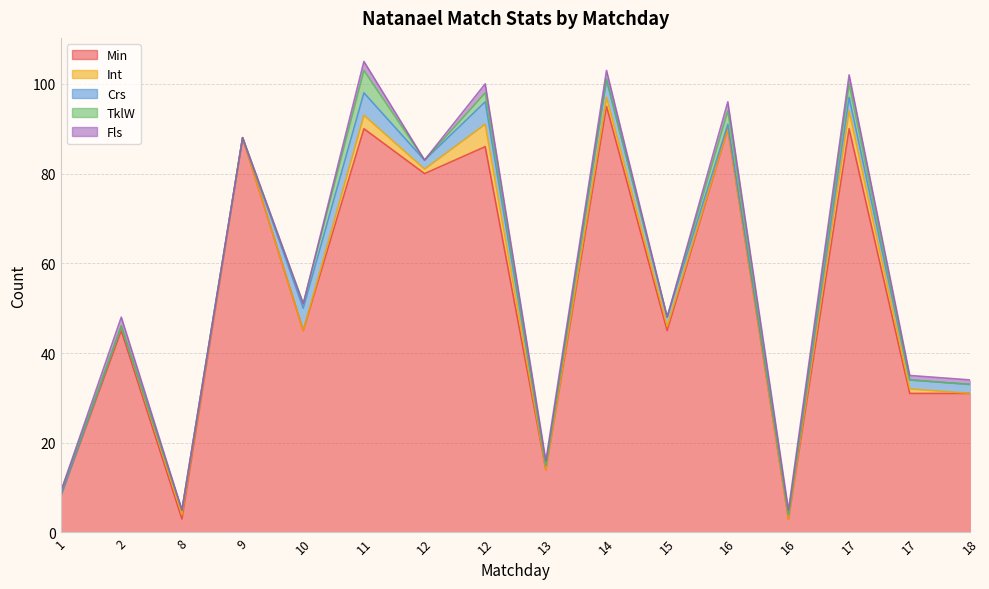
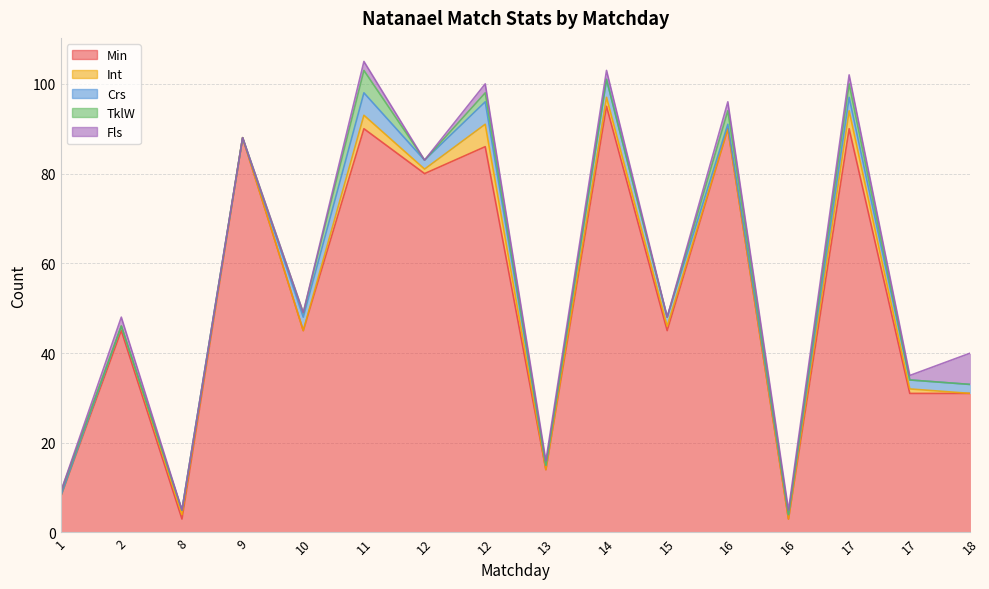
Crs, 10: 5 -> 3
Fls, 18: 1 -> 7
